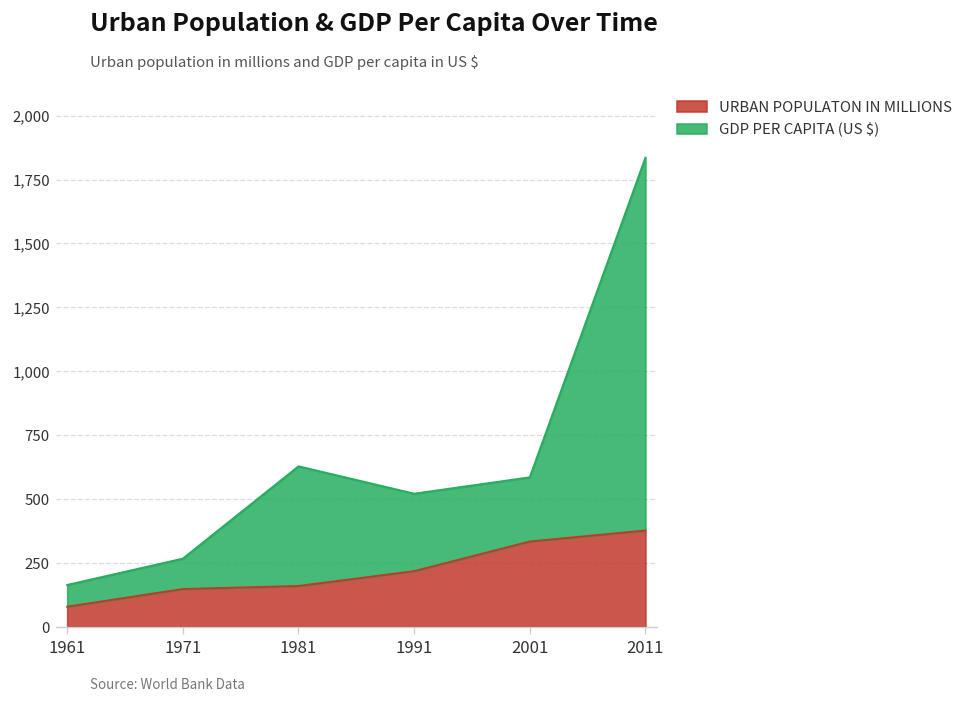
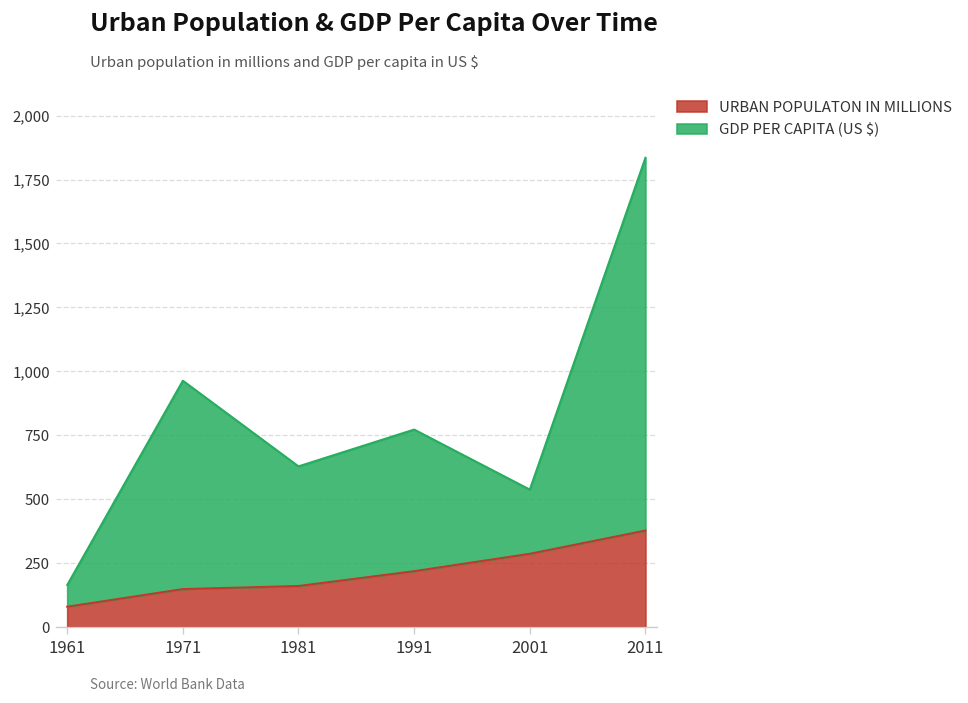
GDP PER CAPITA (US $), 1971: 120 -> 820
GDP PER CAPITA (US $), 1991: 300 -> 550
URBAN POPULATON IN MILLIONS, 2001: 330 -> 290
